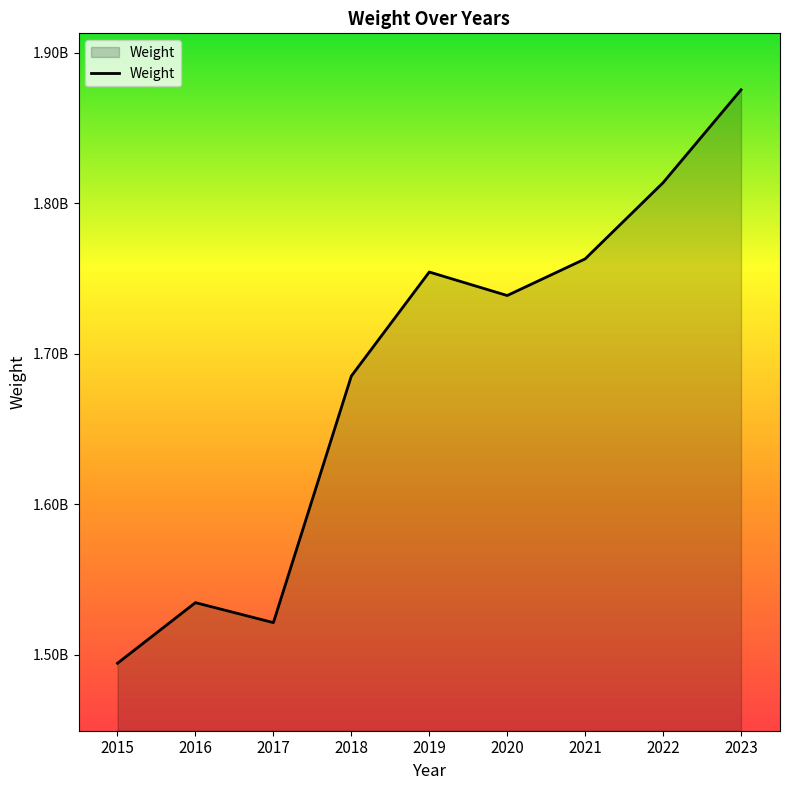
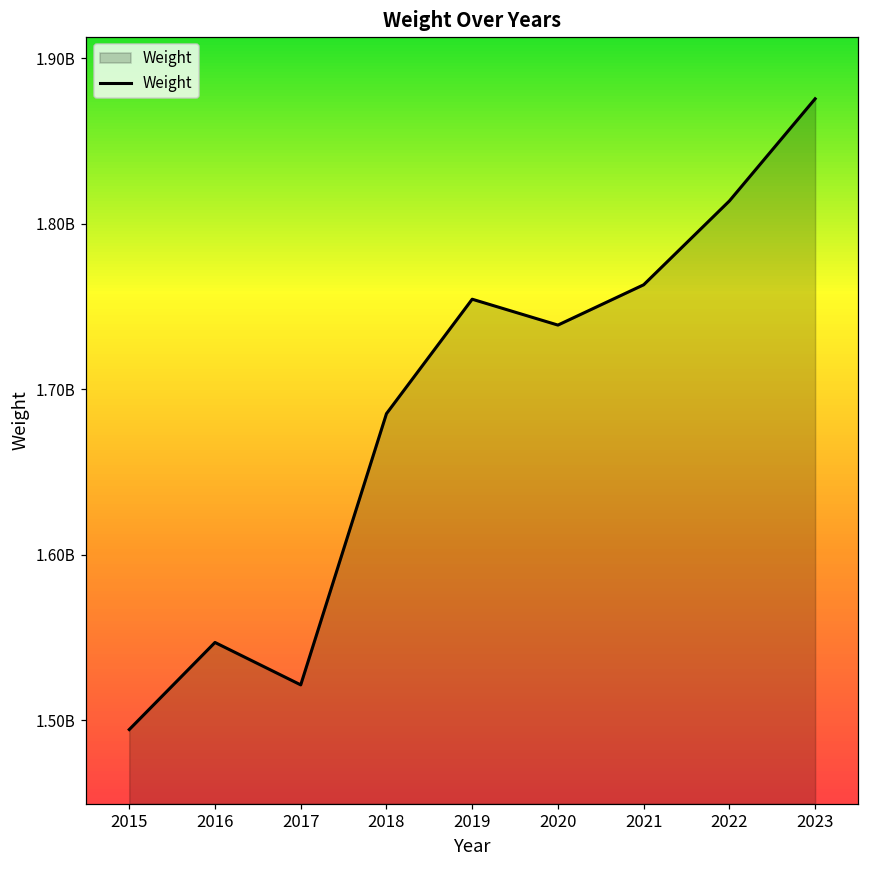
2016: 1535000000 -> 1547000000
